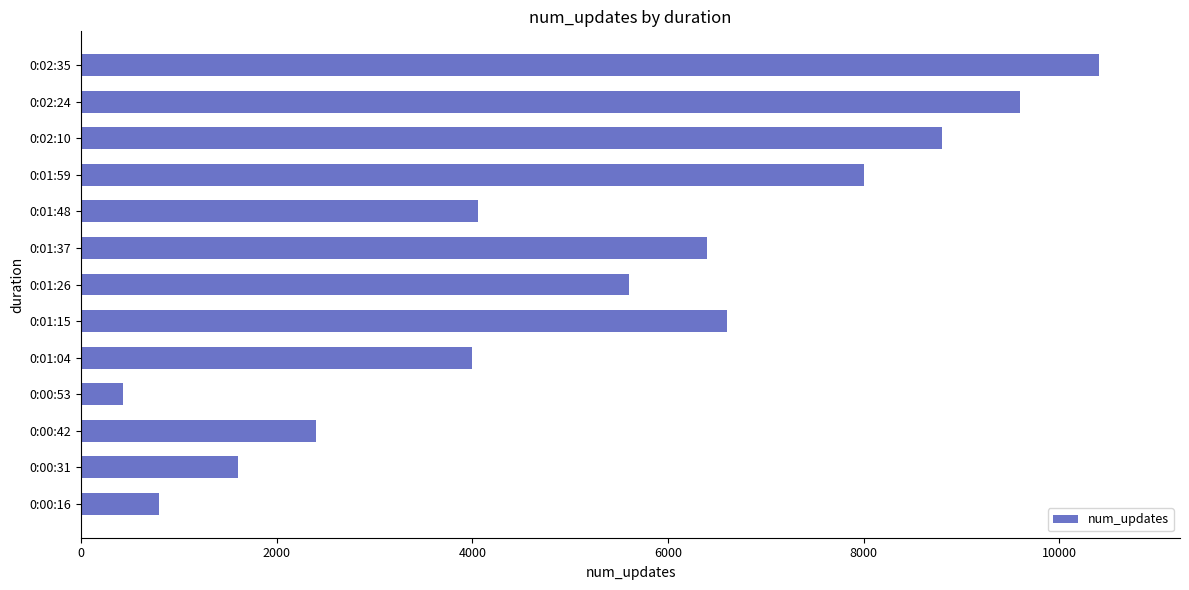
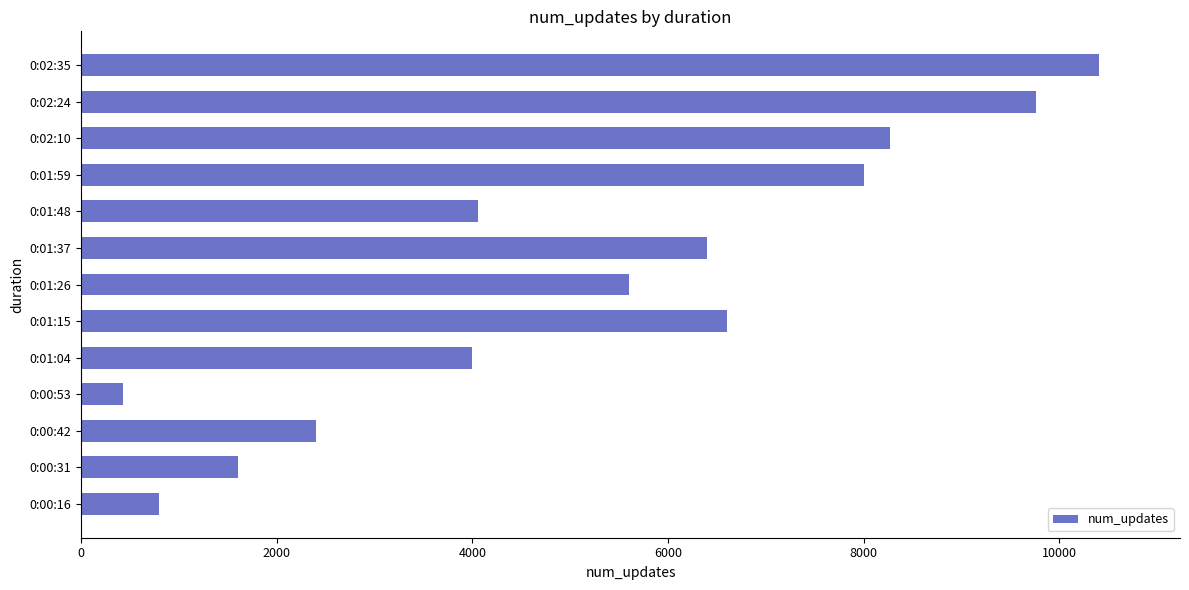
0:02:24: 9600 -> 9800
0:02:10: 8800 -> 8300
